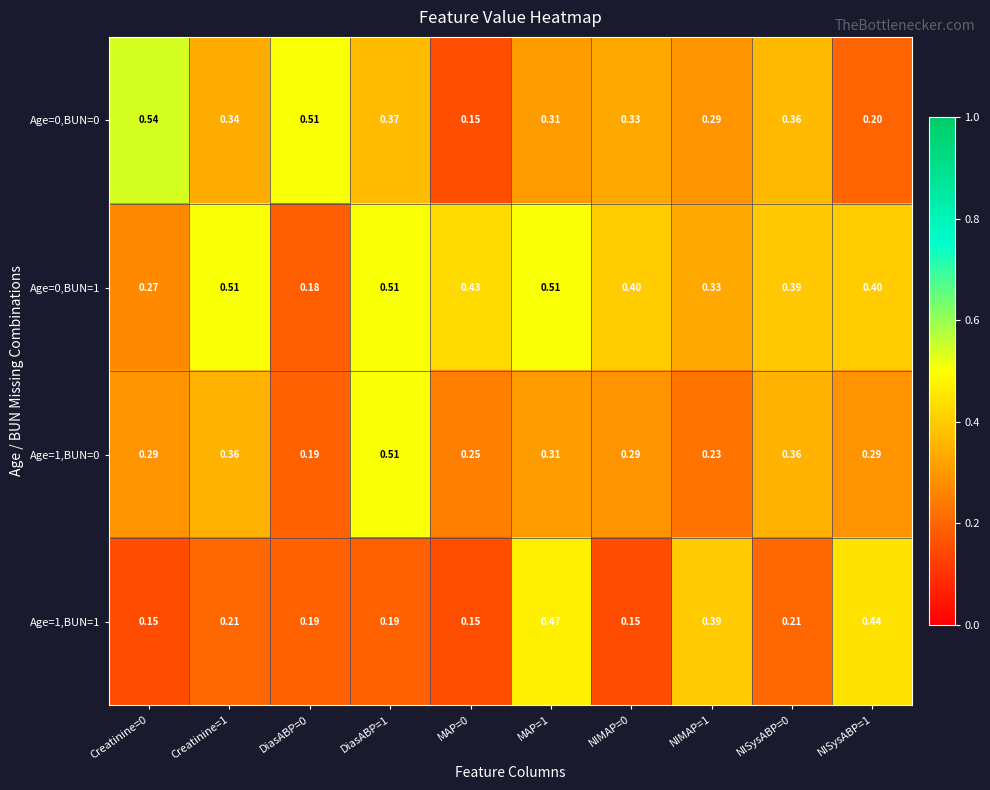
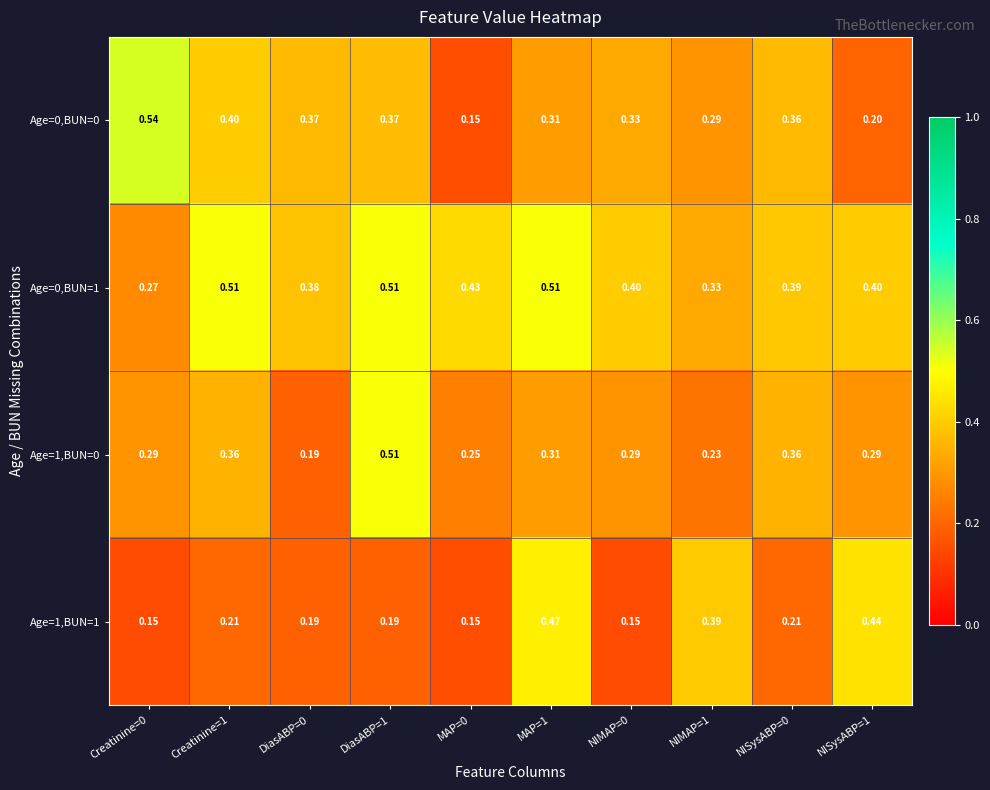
Age=0,BUN=0, Creatinine=1: 0.34 -> 0.40
Age=0,BUN=0, DiasABP=0: 0.51 -> 0.37
Age=0,BUN=1, DiasABP=0: 0.18 -> 0.38
